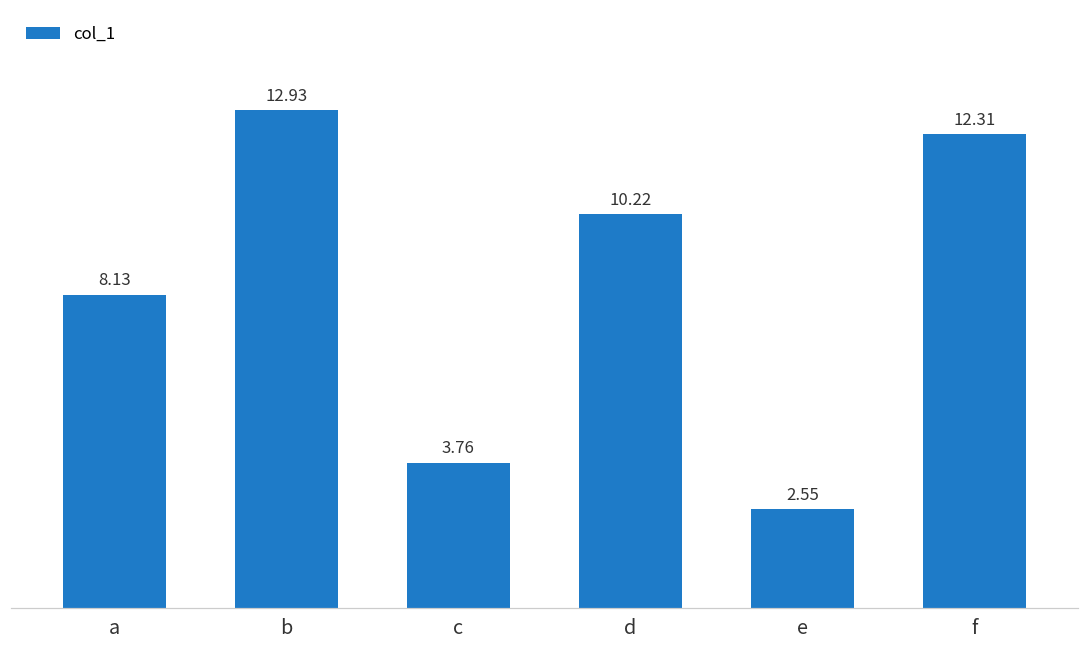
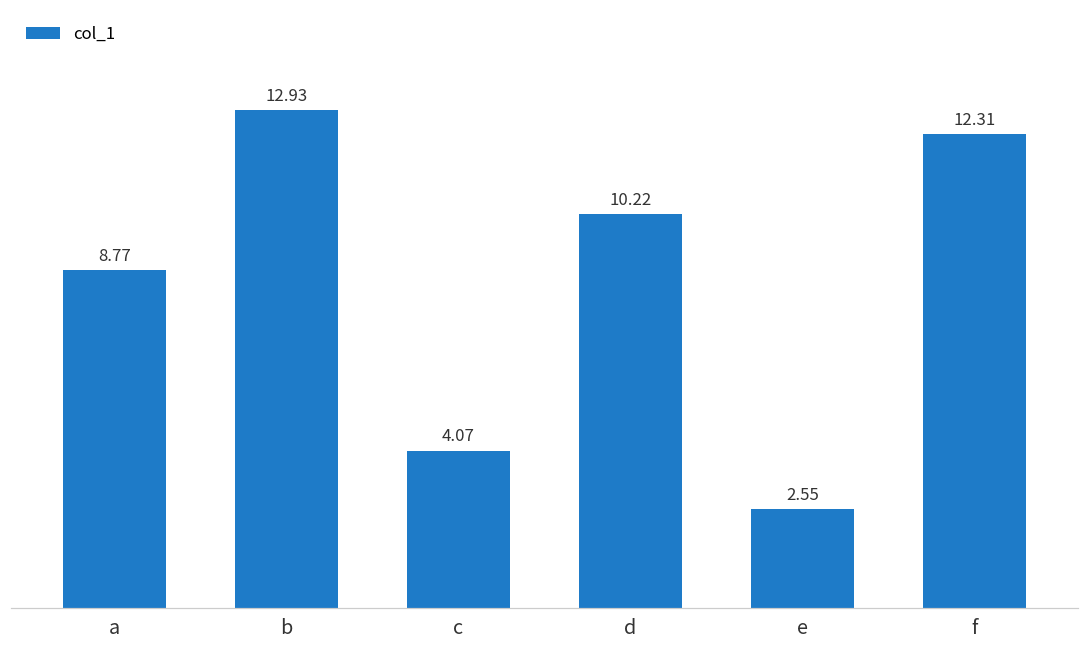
a: 8.13 -> 8.77
c: 3.76 -> 4.07
